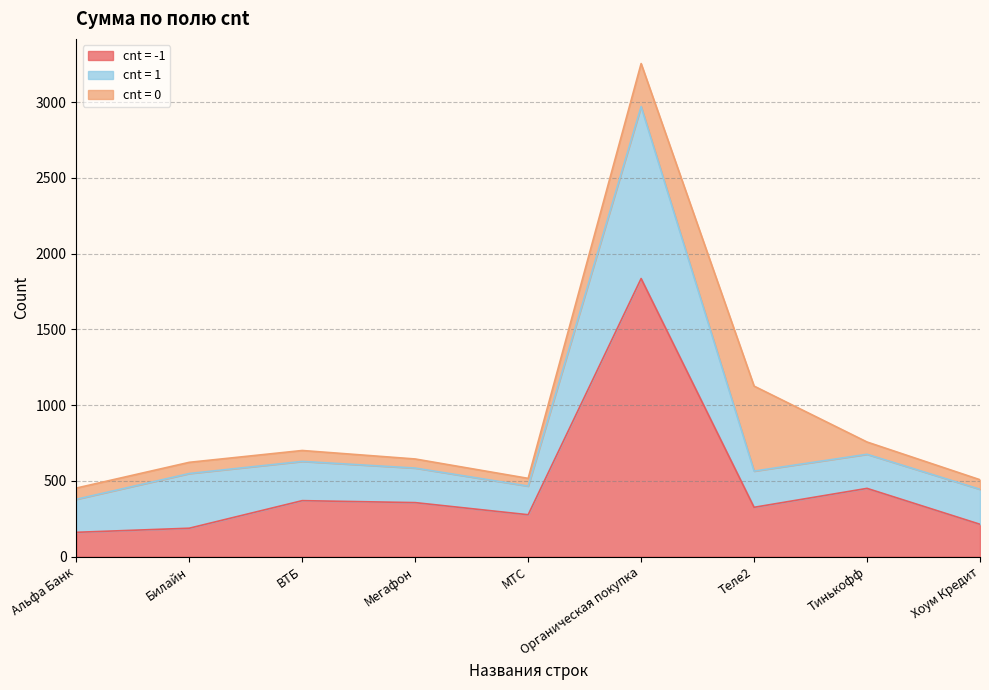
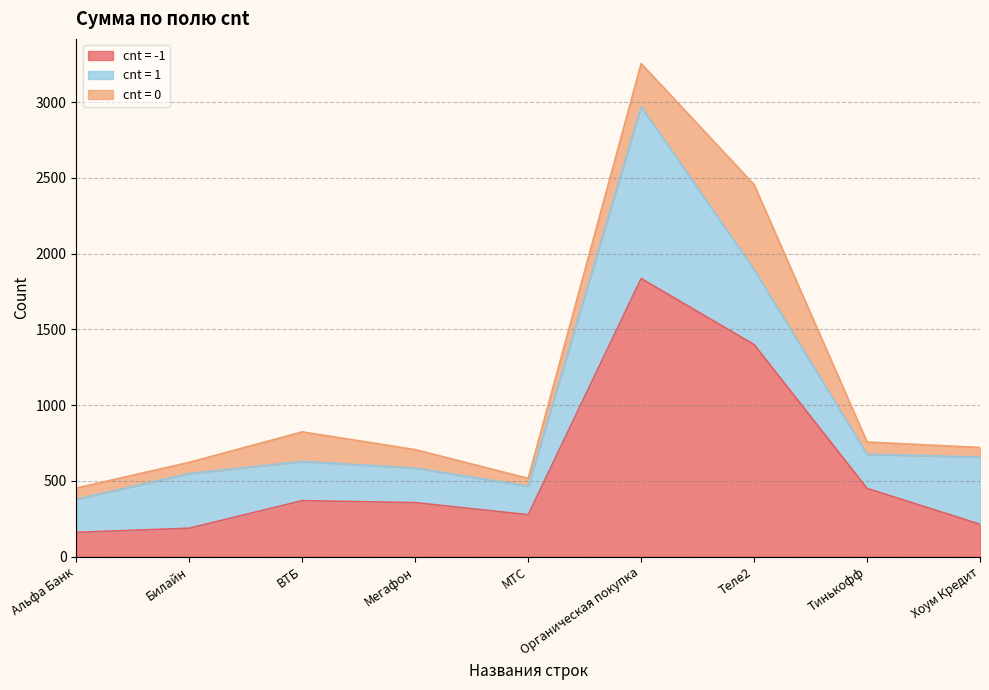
cnt = 0, ВТБ: 70 -> 200
cnt = 0, Мегафон: 60 -> 120
cnt = -1, Теле2: 330 -> 1400
cnt = 1, Теле2: 240 -> 500
cnt = 1, Хоум Кредит: 230 -> 440
